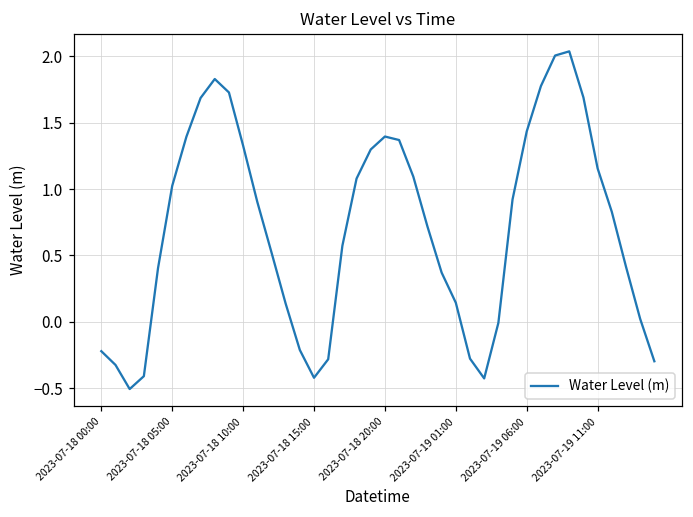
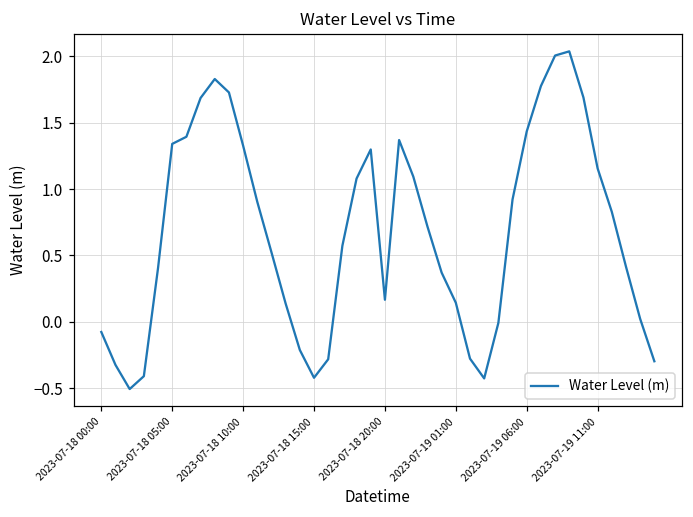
2023-07-18 00:00: -0.22 -> -0.08
2023-07-18 05:00: 1.02 -> 1.34
2023-07-18 20:00: 1.40 -> 0.17
